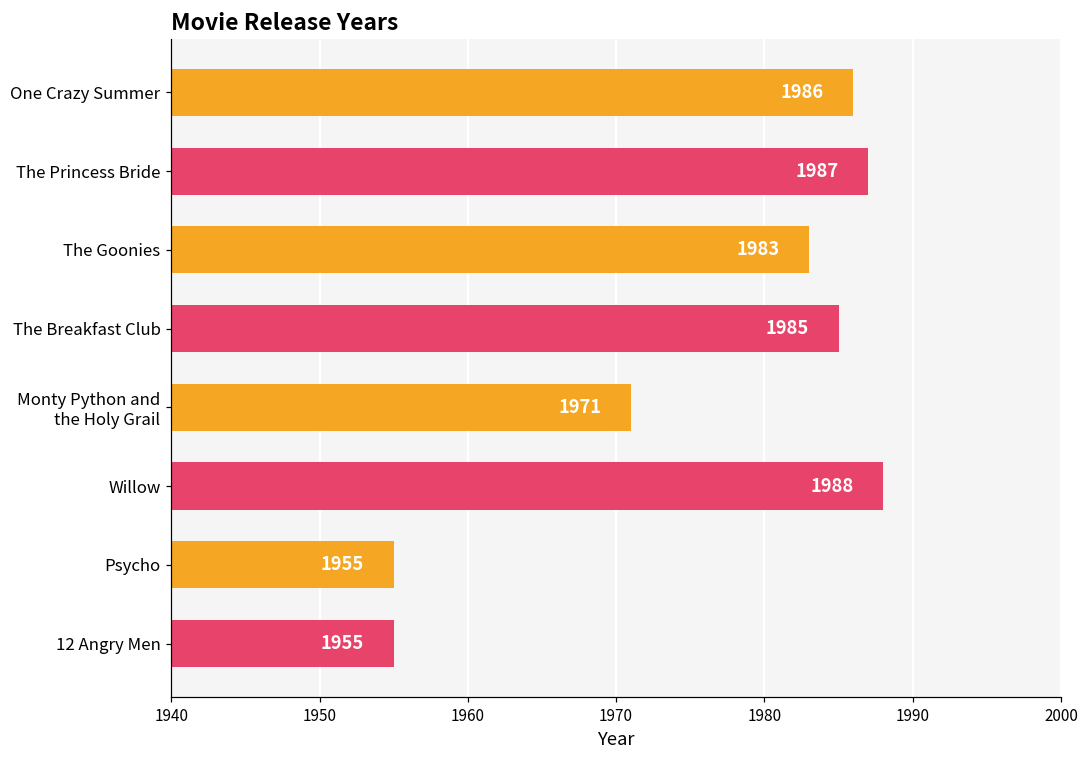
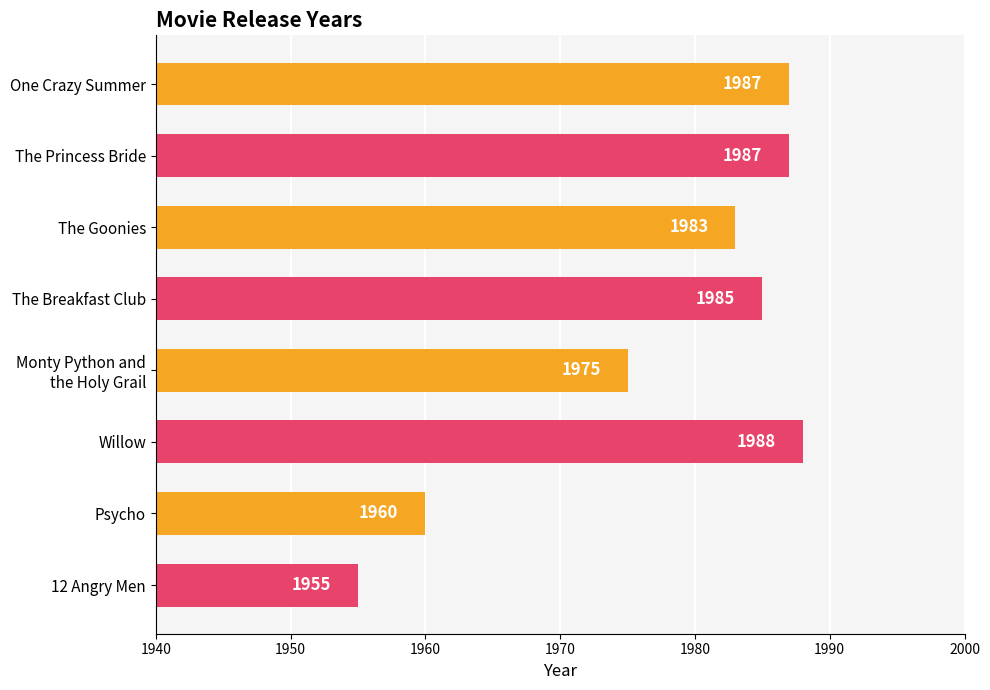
One Crazy Summer: 1986 -> 1987
Monty Python and the Holy Grail: 1971 -> 1975
Psycho: 1955 -> 1960
